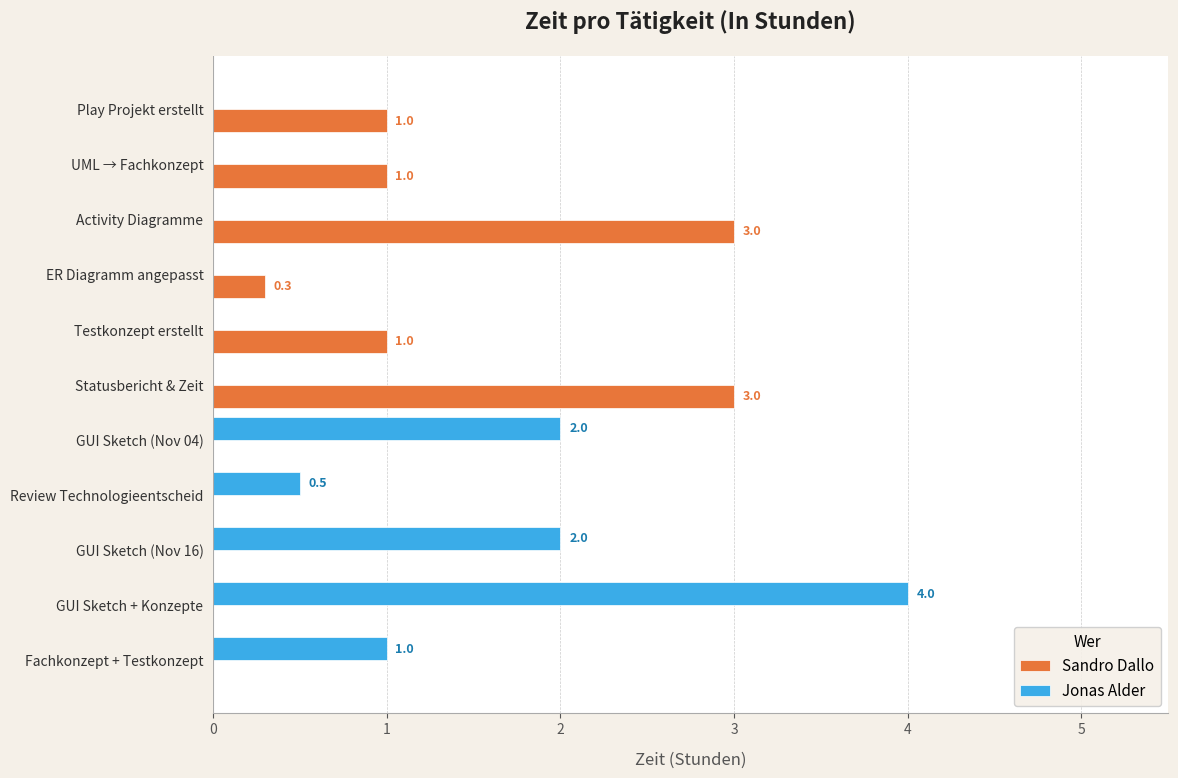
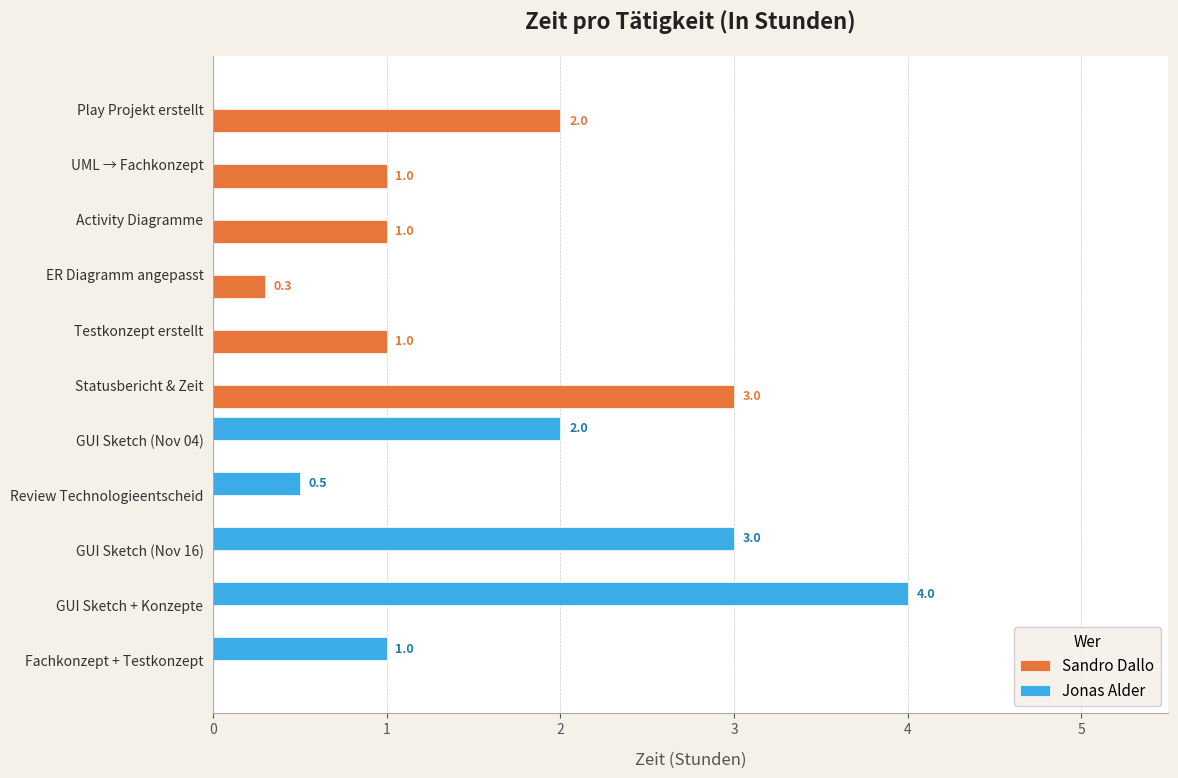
Sandro Dallo, Play Projekt erstellt: 1.0 -> 2.0
Sandro Dallo, Activity Diagramme: 3.0 -> 1.0
Jonas Alder, GUI Sketch (Nov 16): 2.0 -> 3.0
